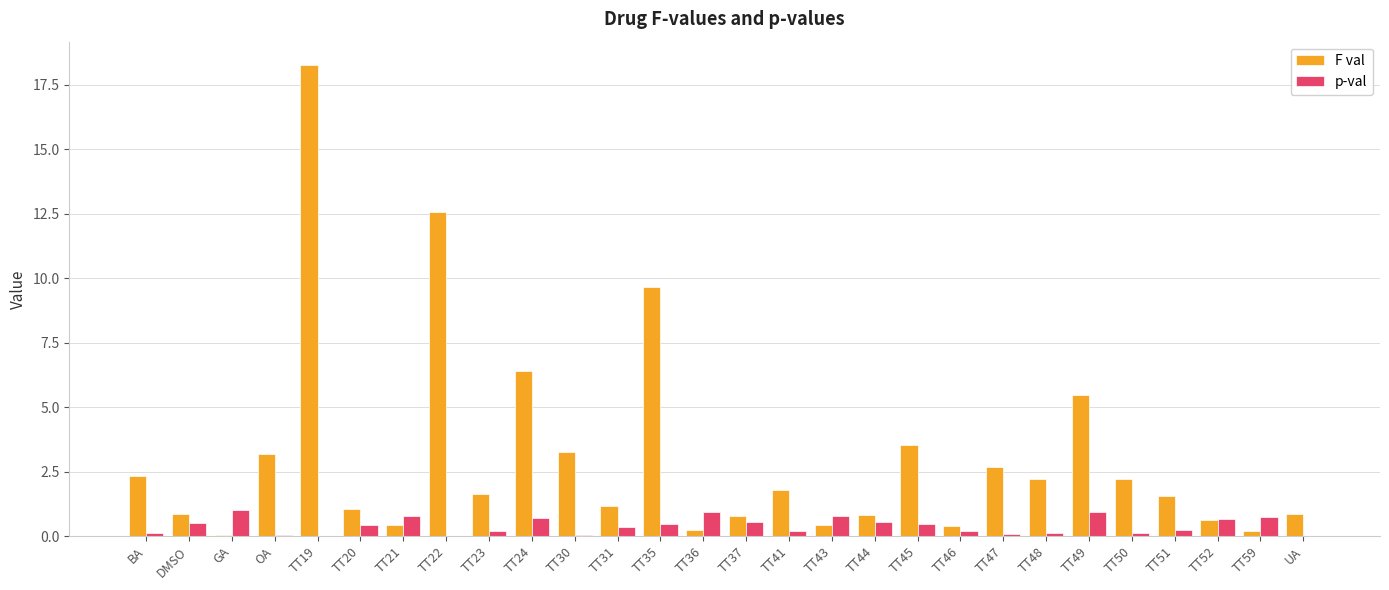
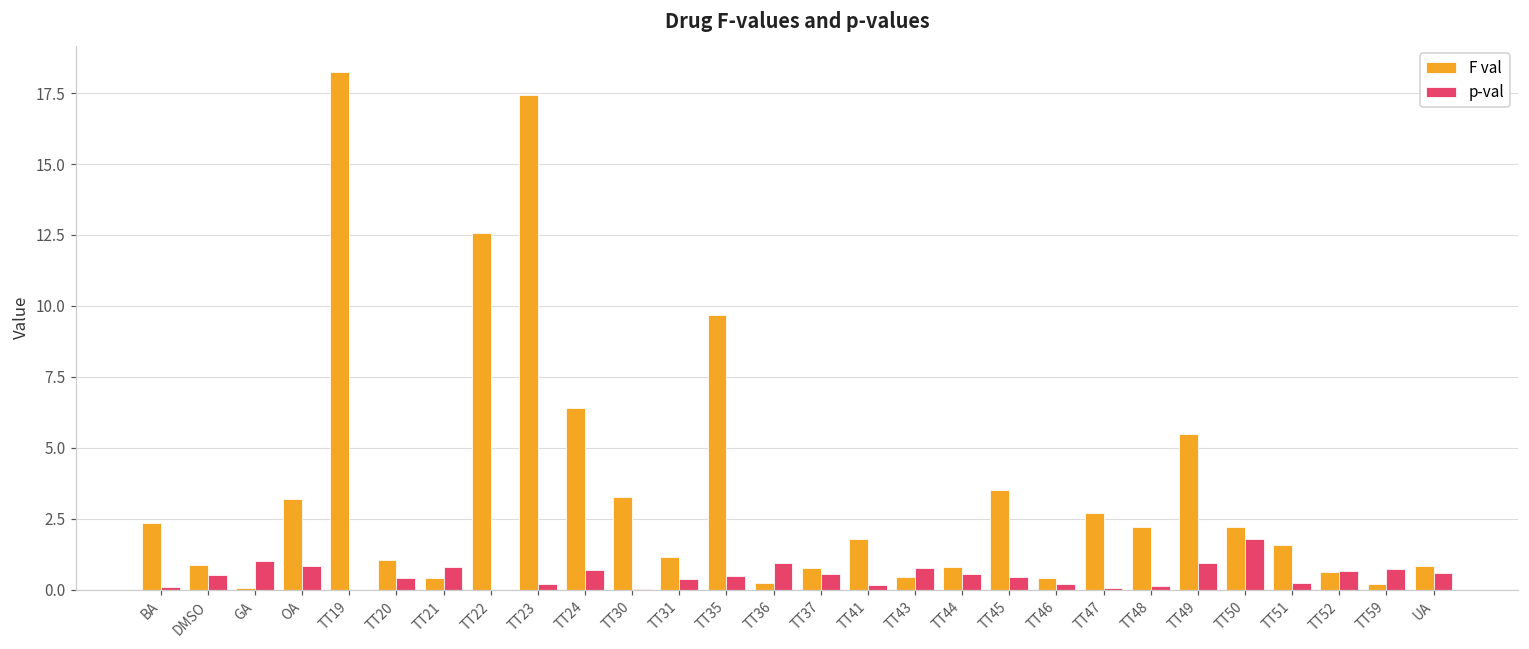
p-val, OA: 0.0 -> 0.8
F val, TT23: 1.6 -> 17.4
p-val, TT50: 0.1 -> 1.8
p-val, UA: 0.0 -> 0.6
